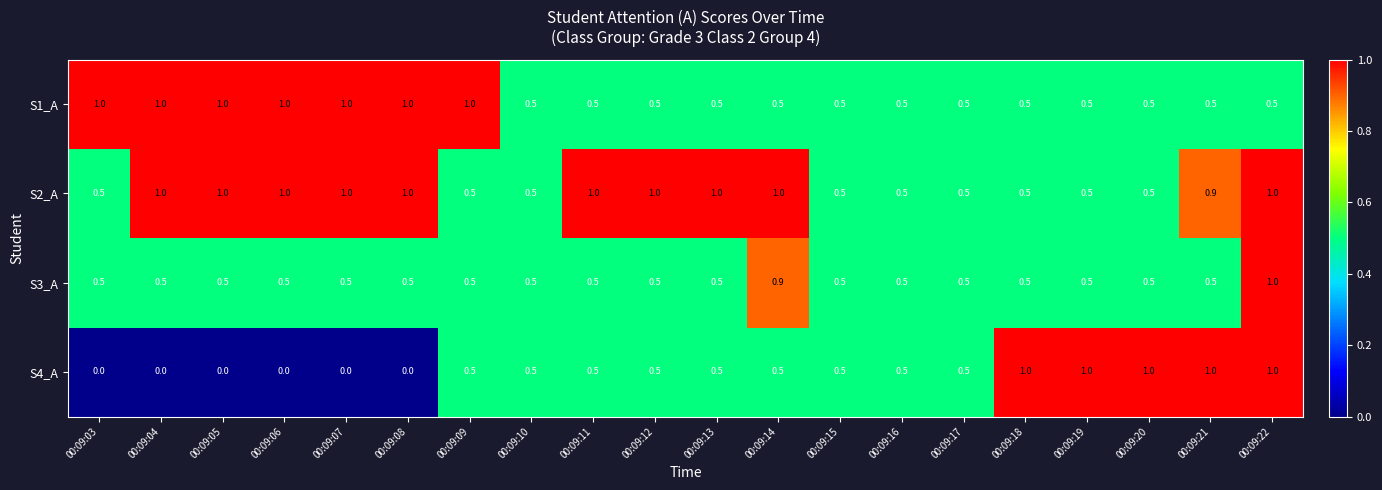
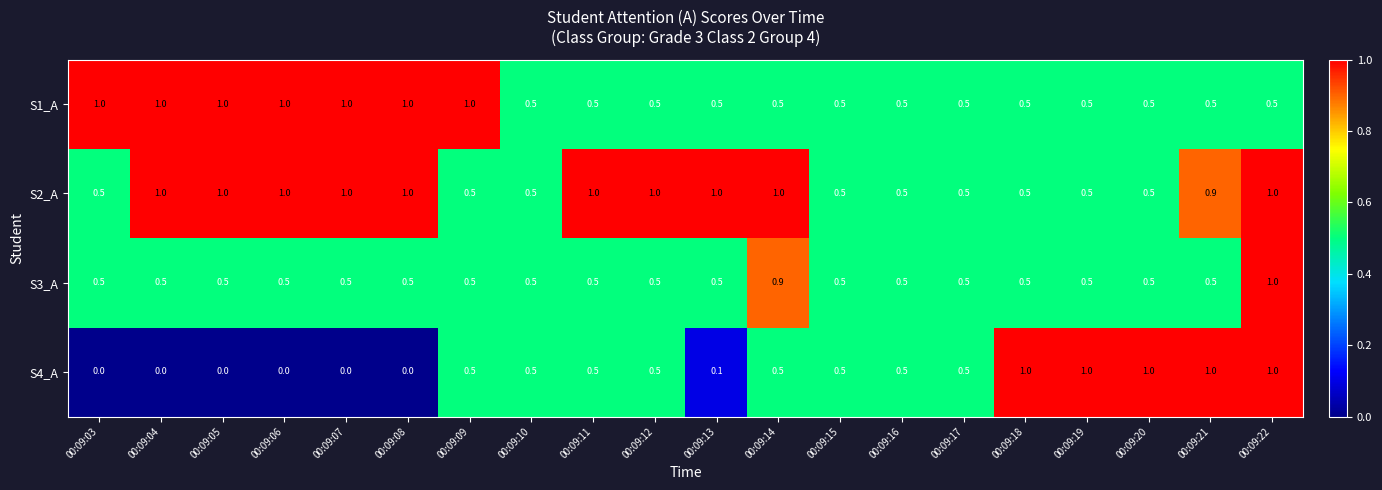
S4_A, 00:09:13: 0.5 -> 0.1
